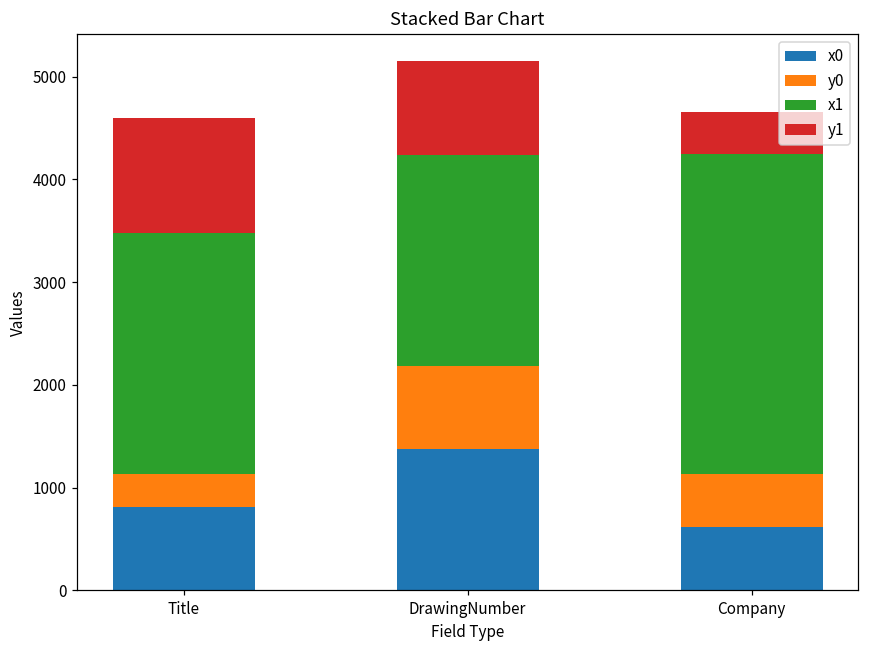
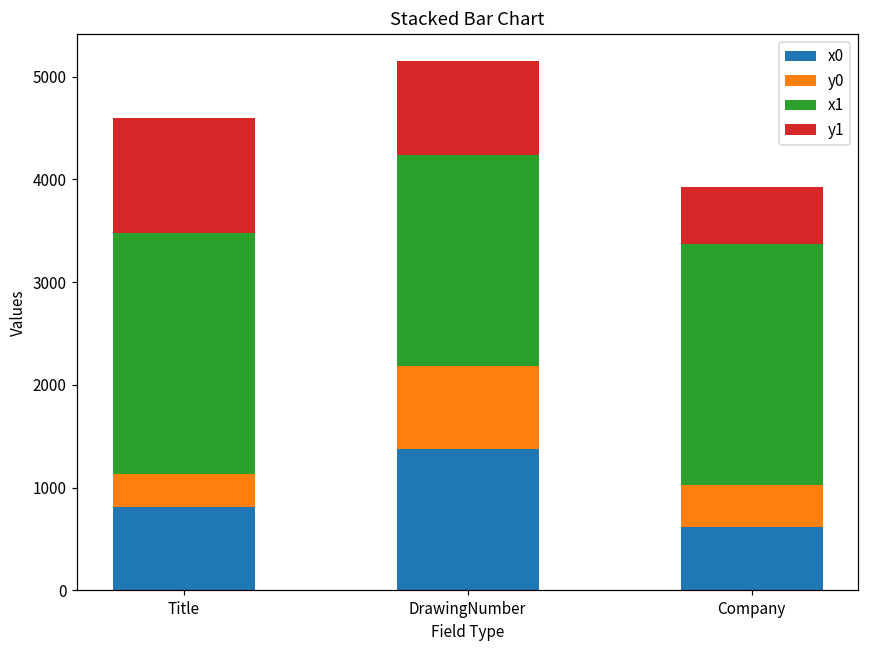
y0, Company: 500 -> 400
x1, Company: 3100 -> 2400
y1, Company: 400 -> 600
